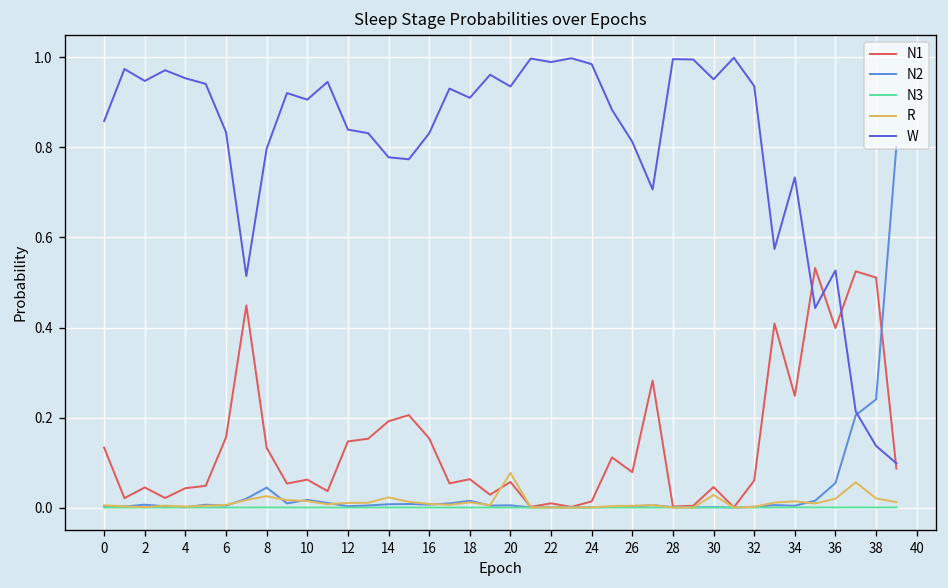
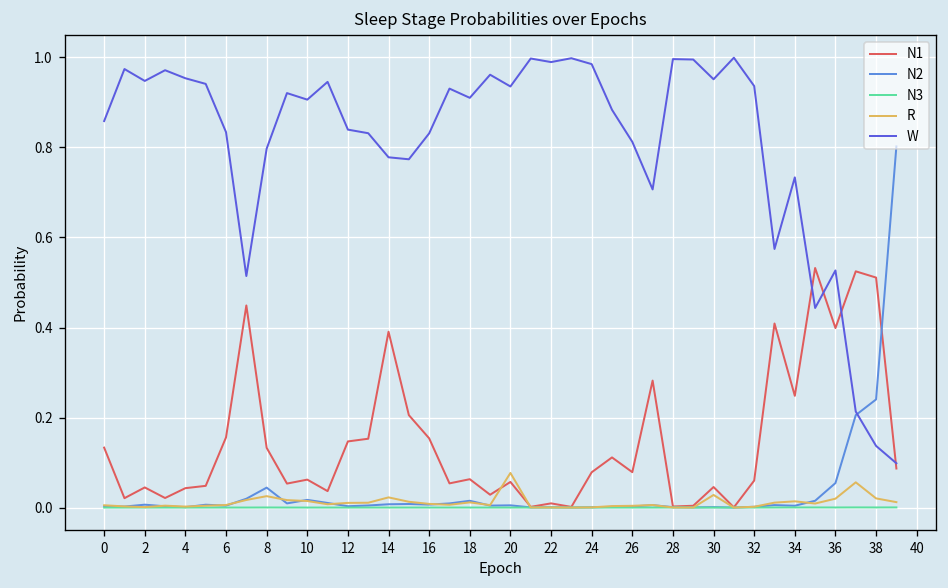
N1, 14: 0.19 -> 0.39
N1, 24: 0.01 -> 0.08
